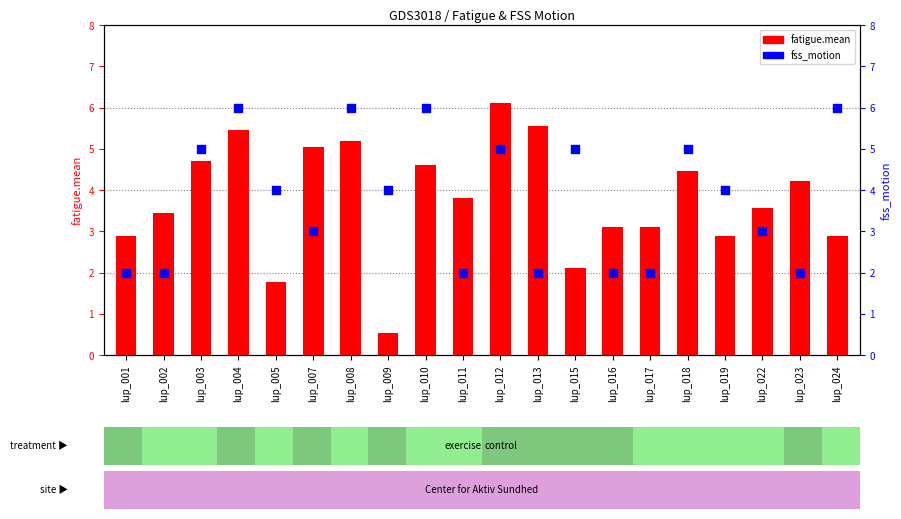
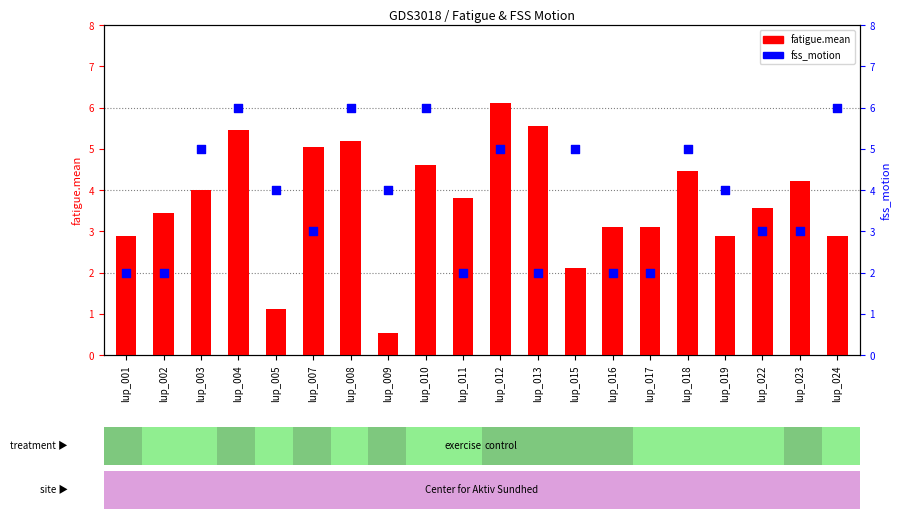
fatigue.mean, lup_003: 4.7 -> 4.0
fatigue.mean, lup_005: 1.8 -> 1.1
fss_motion, lup_023: 2 -> 3
